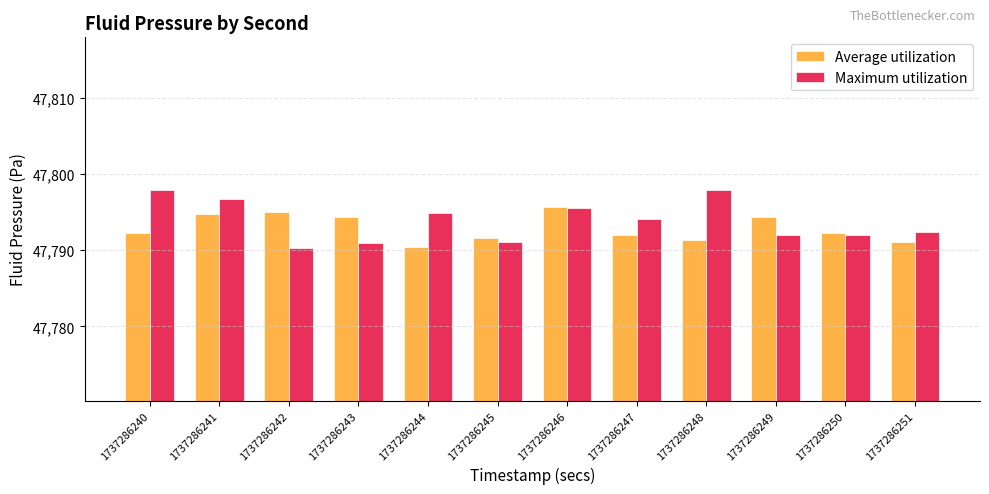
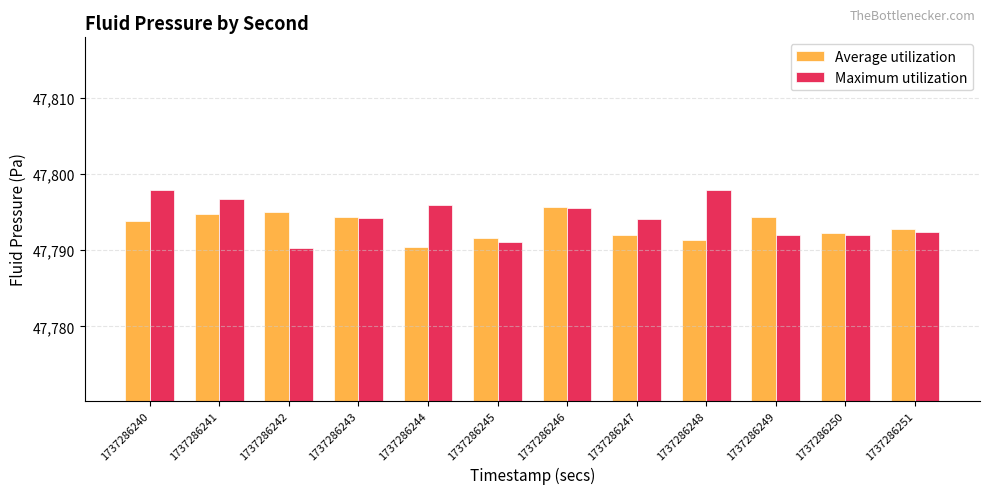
Average utilization, 1737286240: 47,792 -> 47,794
Maximum utilization, 1737286243: 47,791 -> 47,794
Maximum utilization, 1737286244: 47,795 -> 47,796
Average utilization, 1737286251: 47,791 -> 47,793
